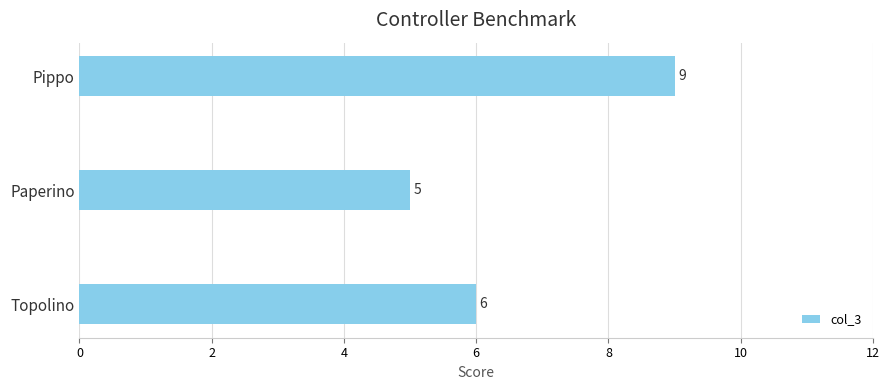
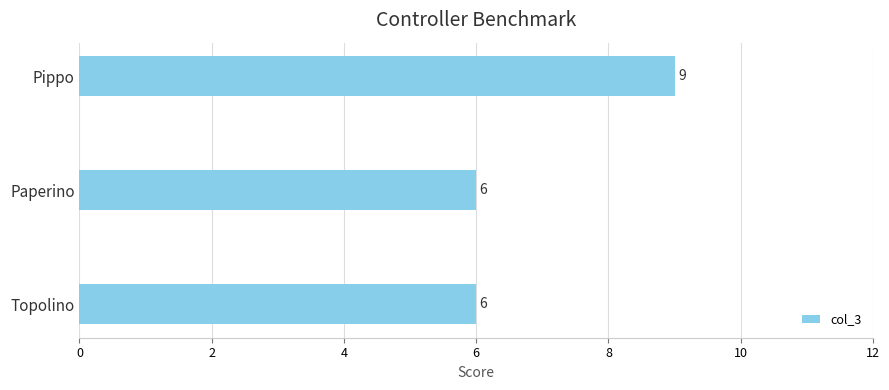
Paperino: 5 -> 6
